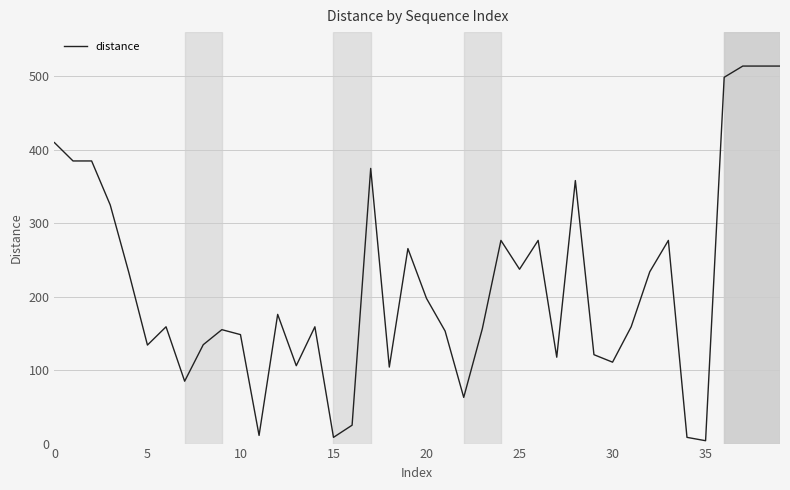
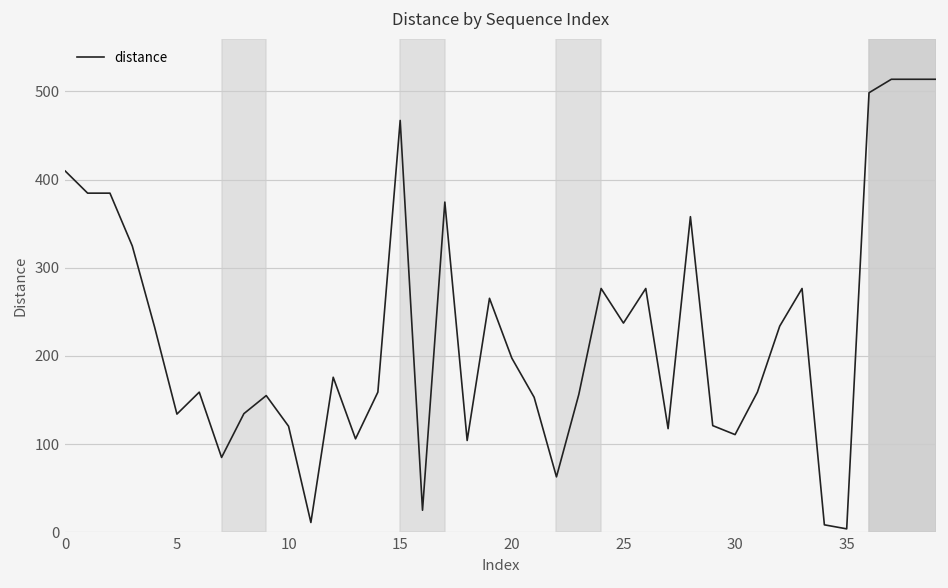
10: 150 -> 120
15: 10 -> 470
